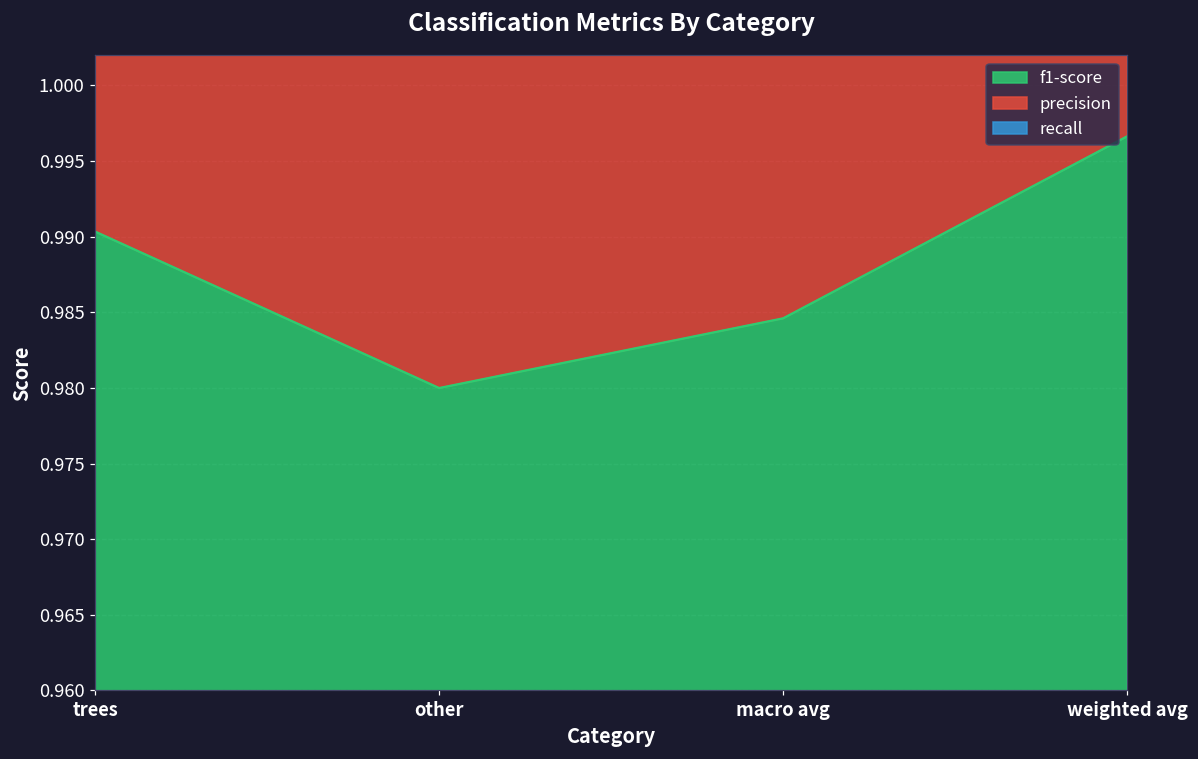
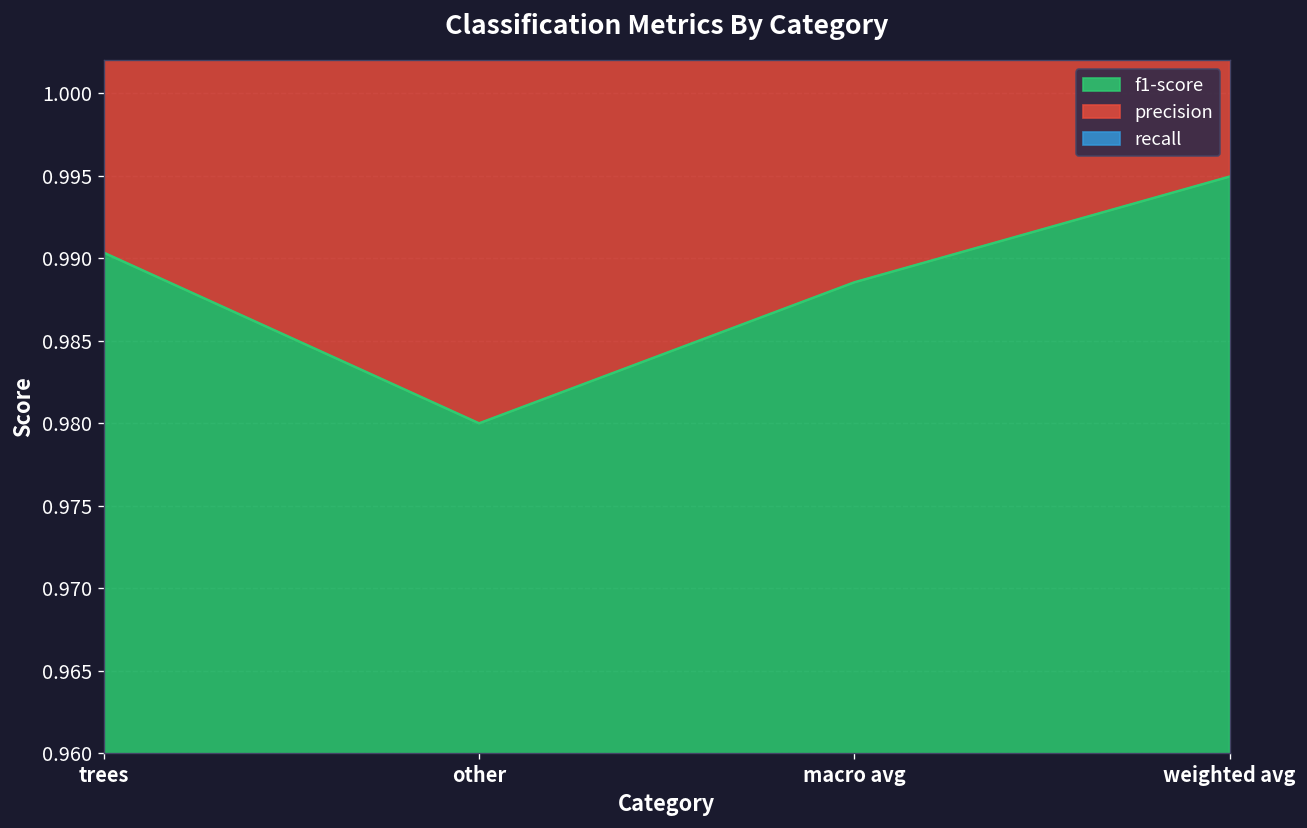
f1-score, macro avg: 0.9846 -> 0.9885
f1-score, weighted avg: 0.9966 -> 0.9949
